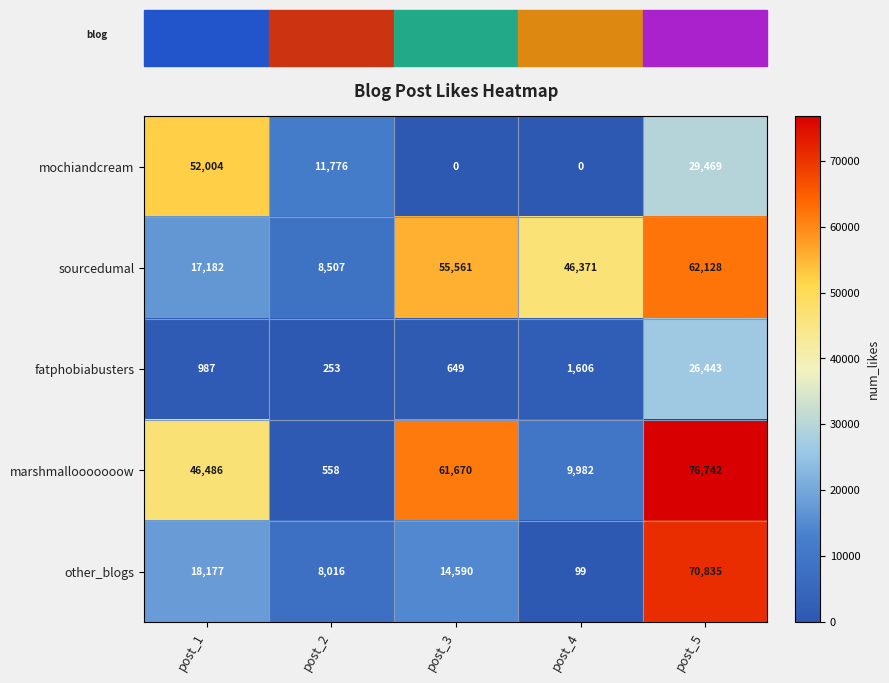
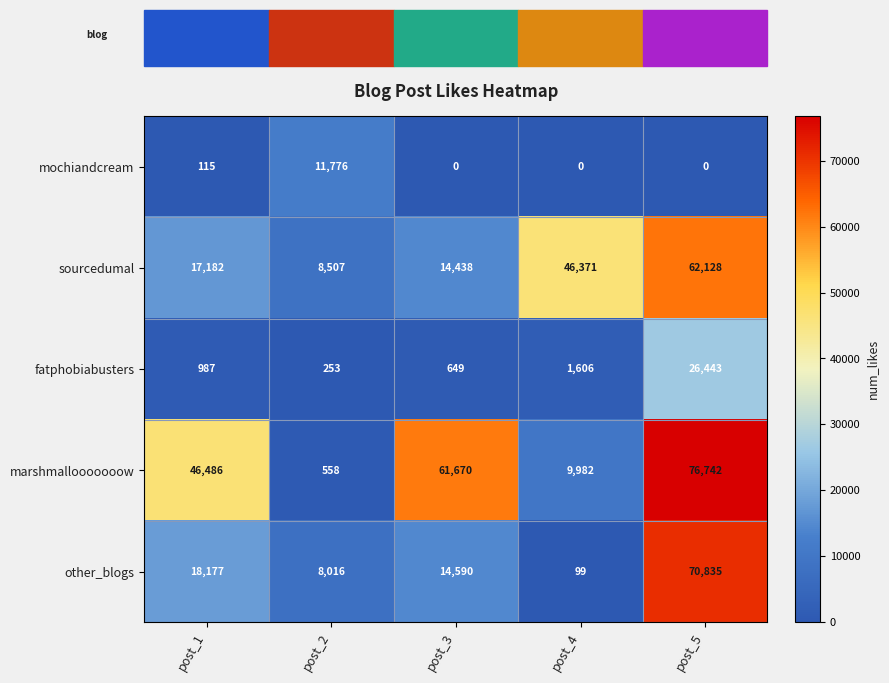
mochiandcream, post_1: 52,004 -> 115
mochiandcream, post_5: 29,469 -> 0
sourcedumal, post_3: 55,561 -> 14,438
